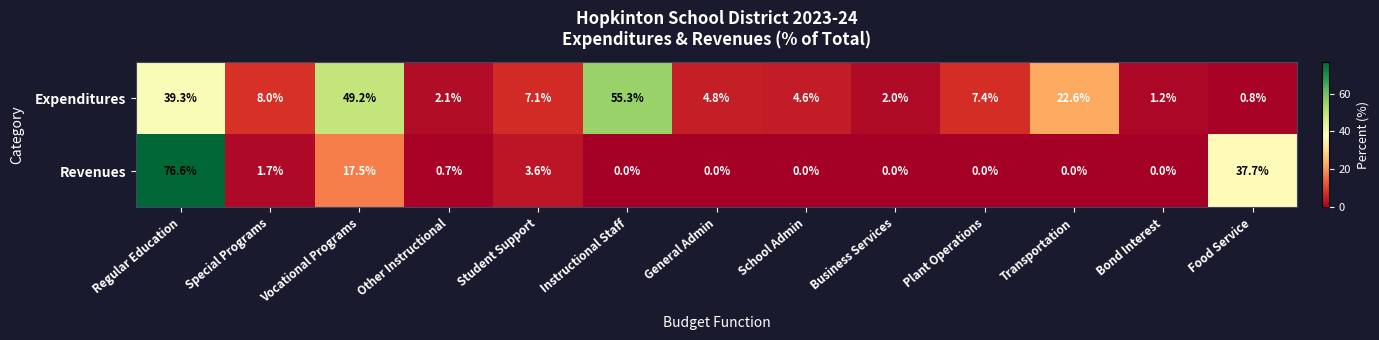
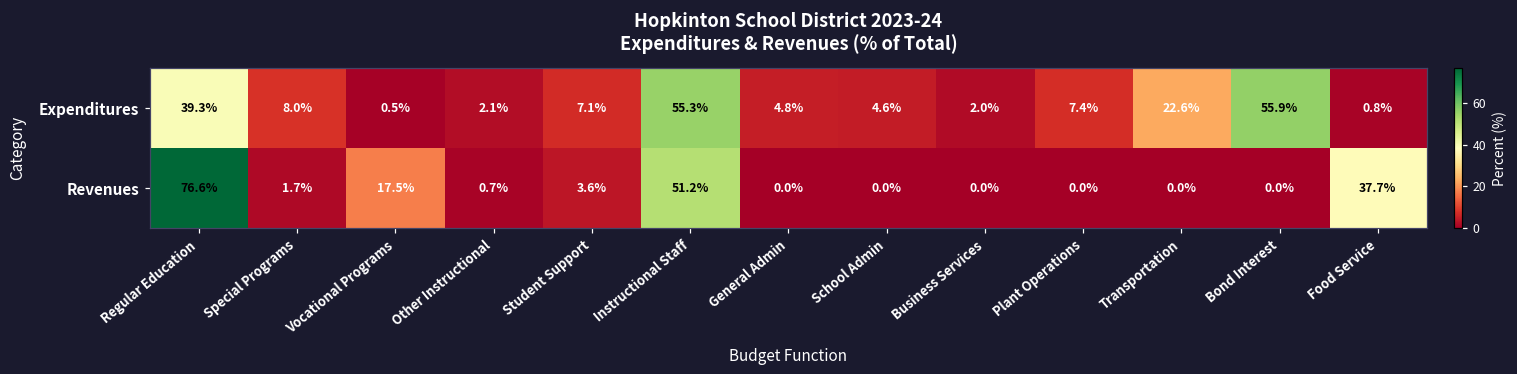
Expenditures, Vocational Programs: 49.2% -> 0.5%
Expenditures, Bond Interest: 1.2% -> 55.9%
Revenues, Instructional Staff: 0.0% -> 51.2%
